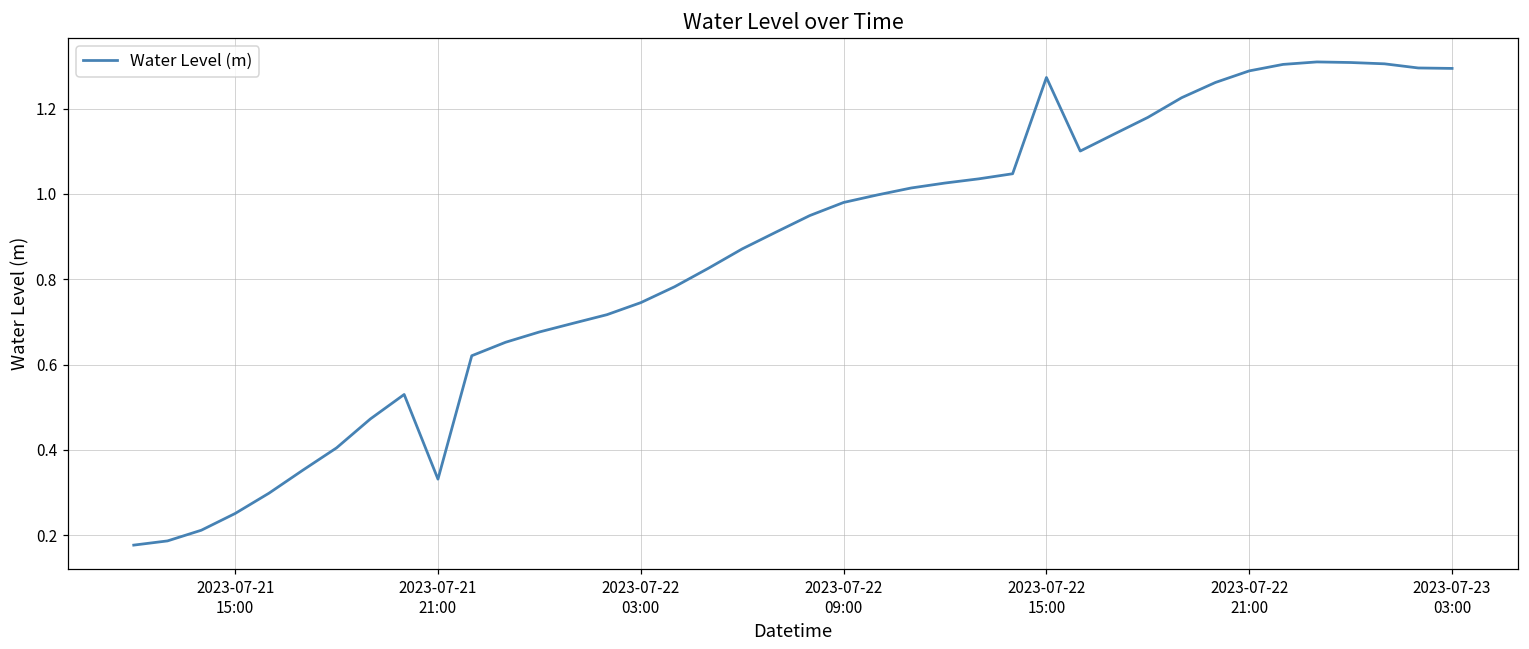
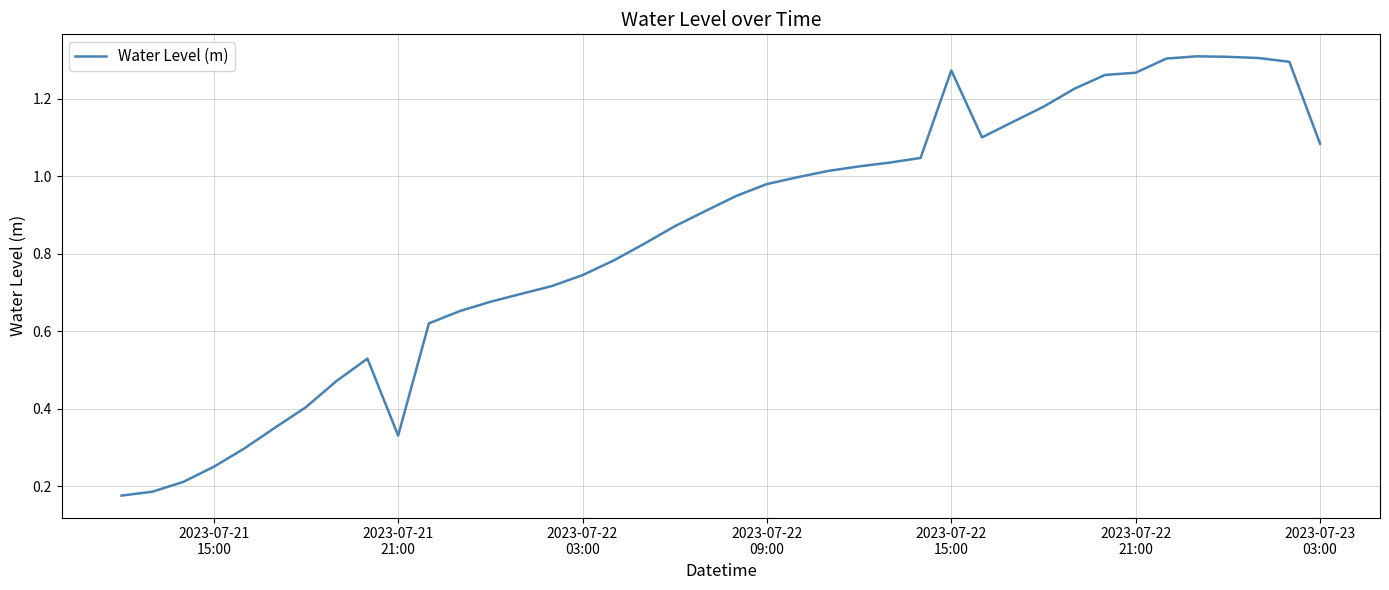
2023-07-22 21:00: 1.29 -> 1.27
2023-07-23 03:00: 1.29 -> 1.08
